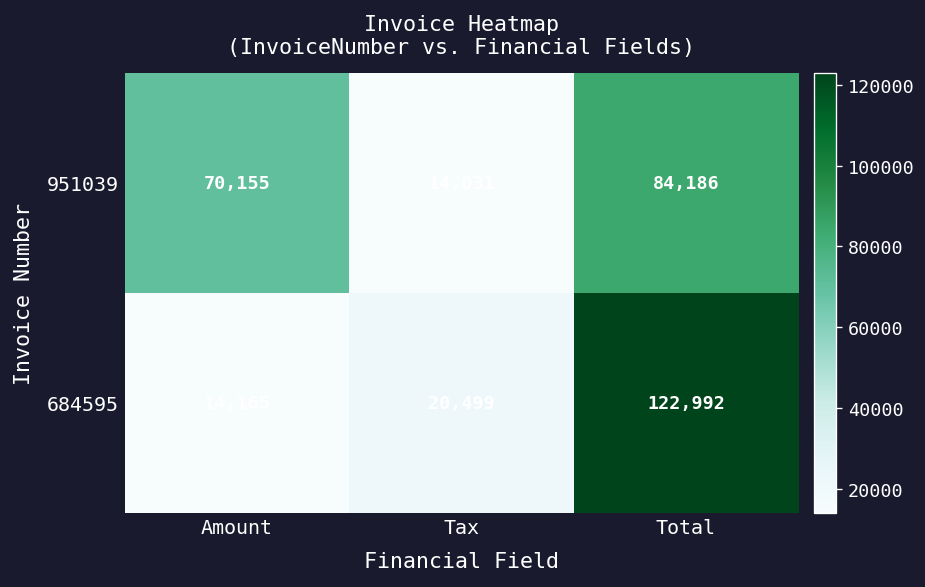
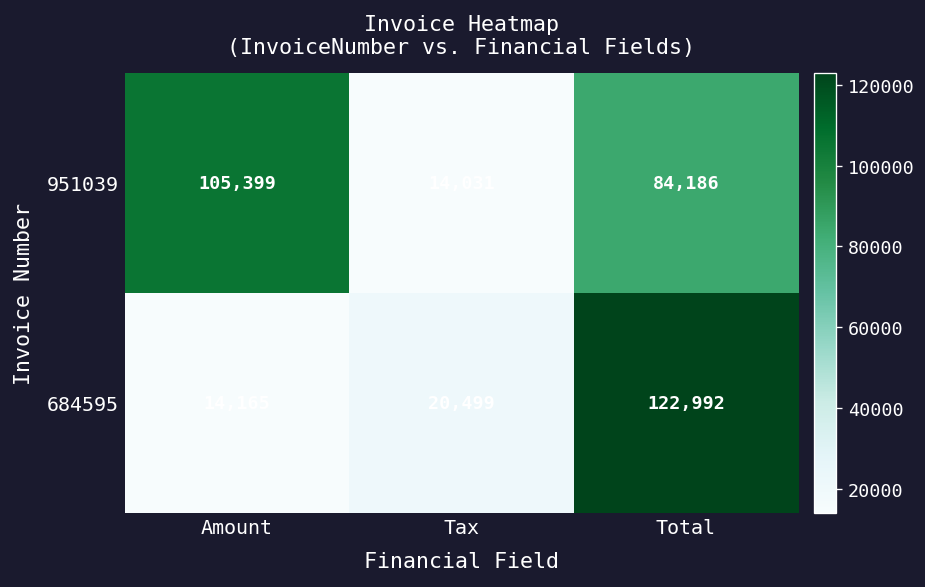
951039, Amount: 70,155 -> 105,399
